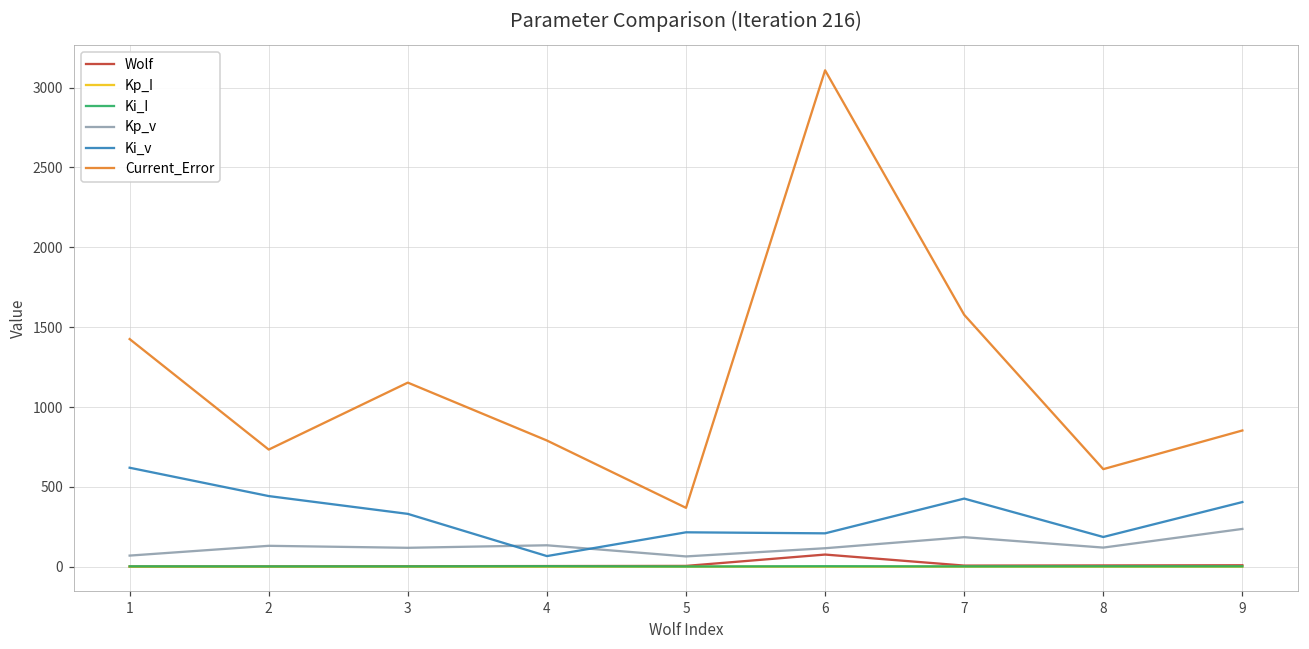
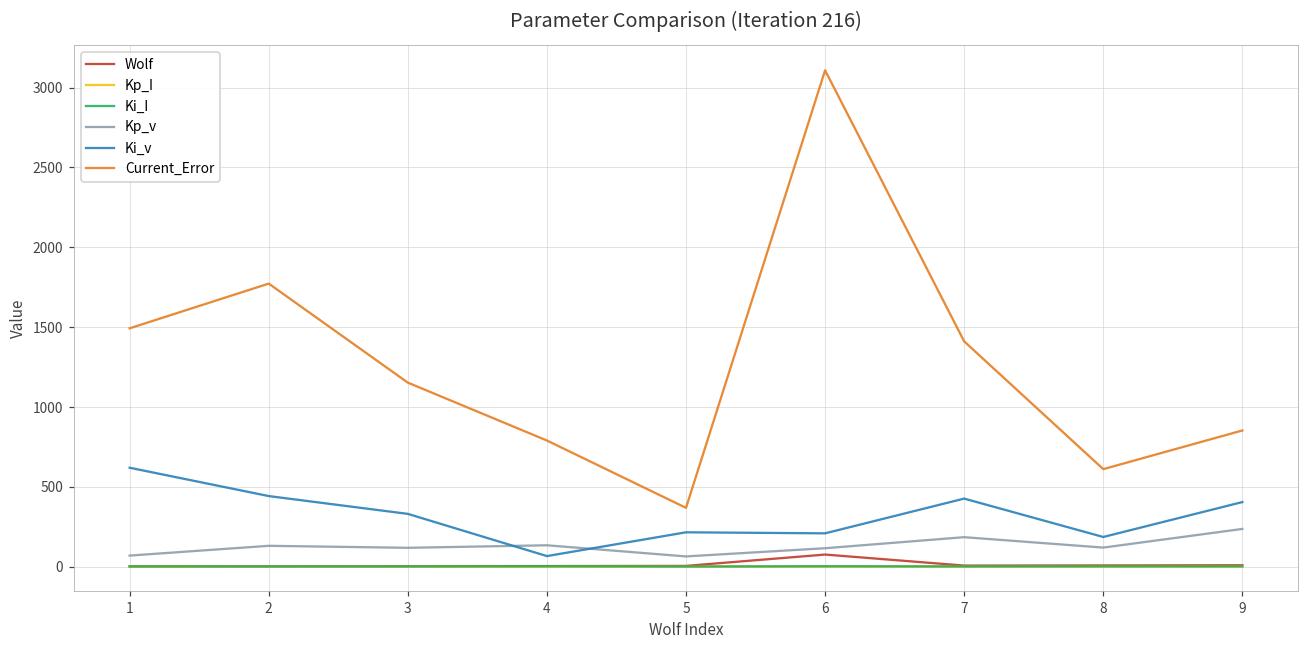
Current_Error, 1: 1430 -> 1490
Current_Error, 2: 730 -> 1770
Current_Error, 7: 1580 -> 1410
